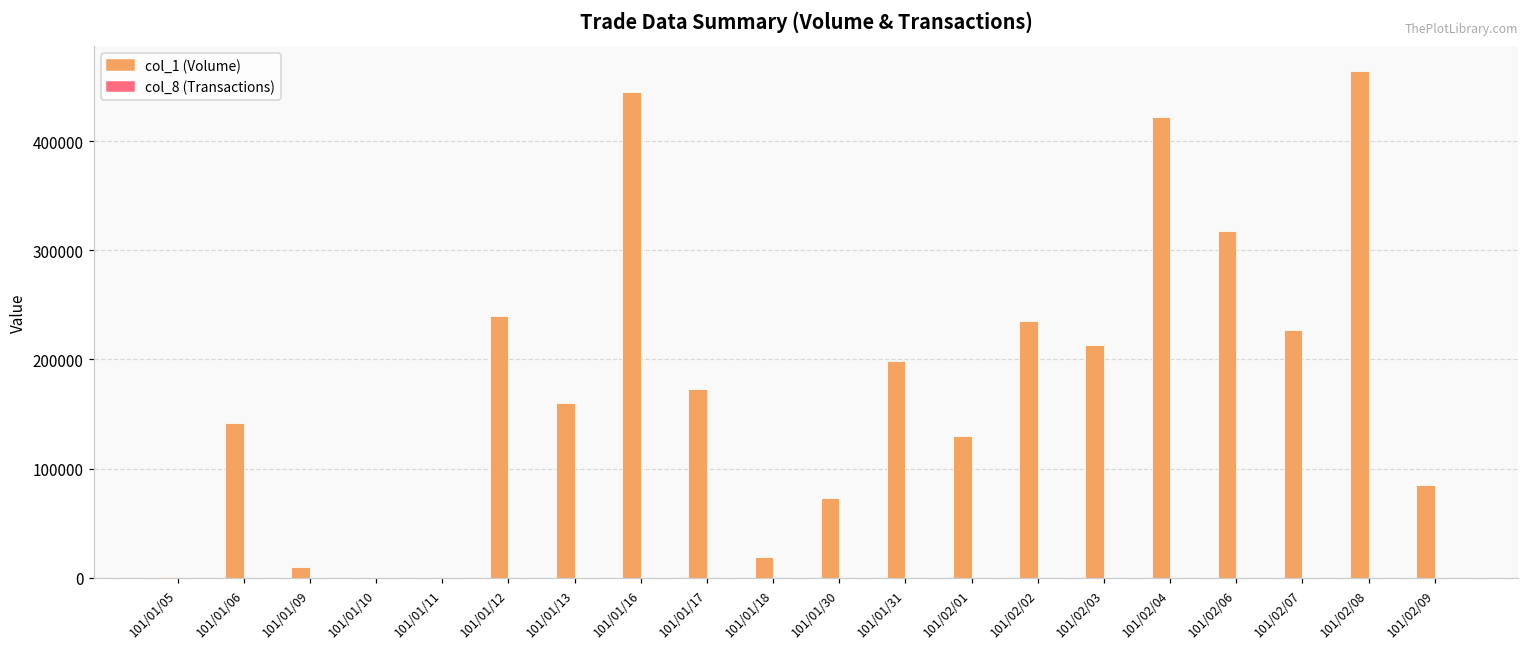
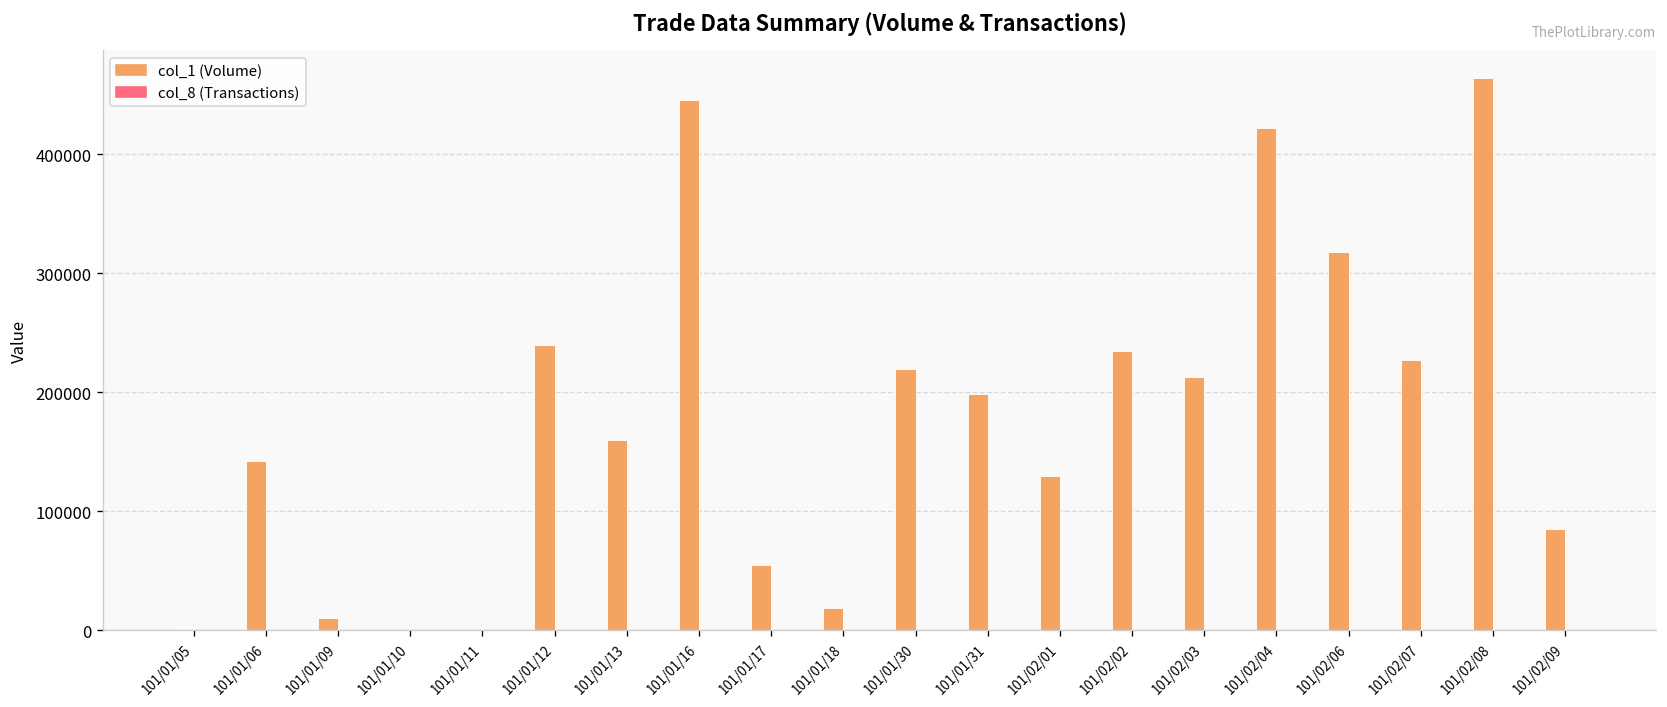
col_1 (Volume), 101/01/17: 170000 -> 60000
col_1 (Volume), 101/01/30: 70000 -> 220000
